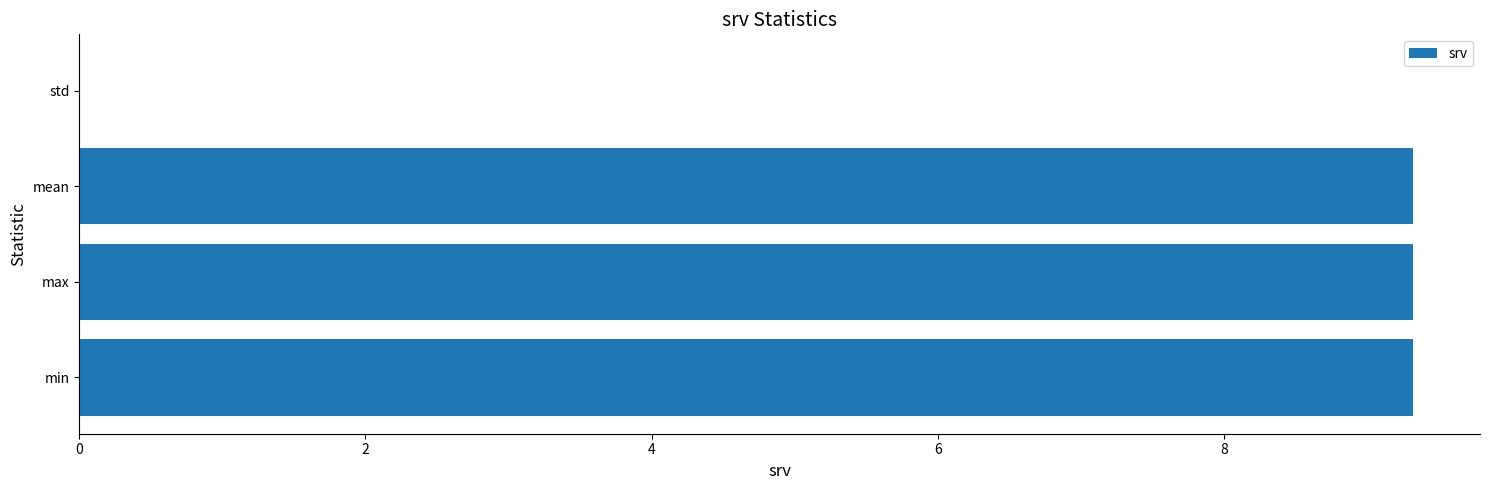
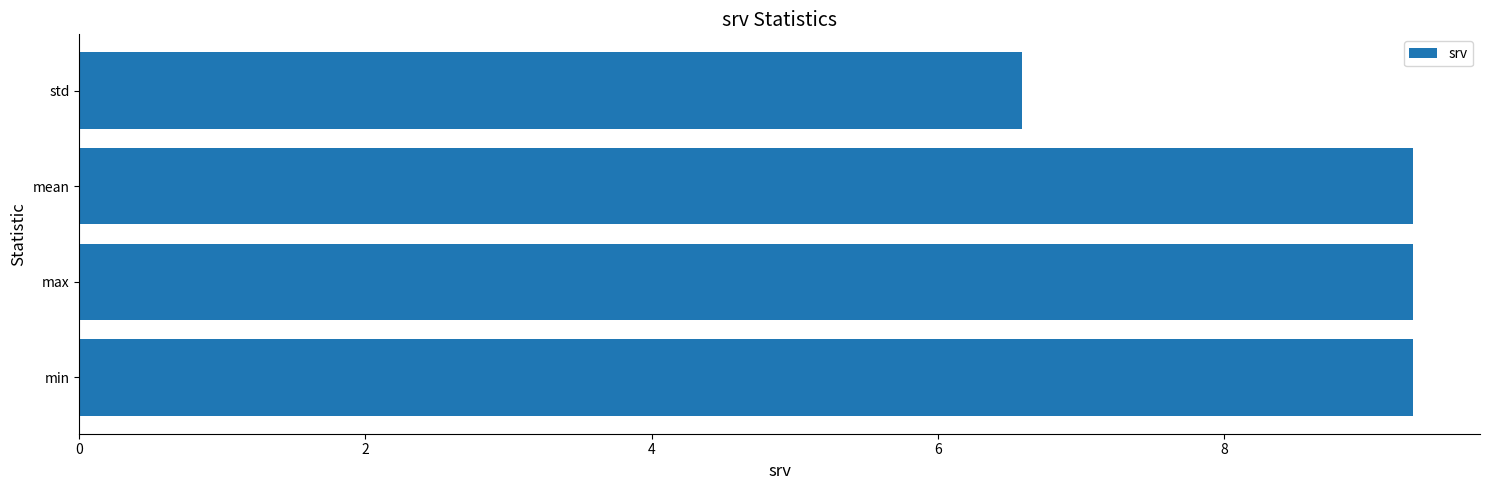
std: 0.00 -> 6.59
